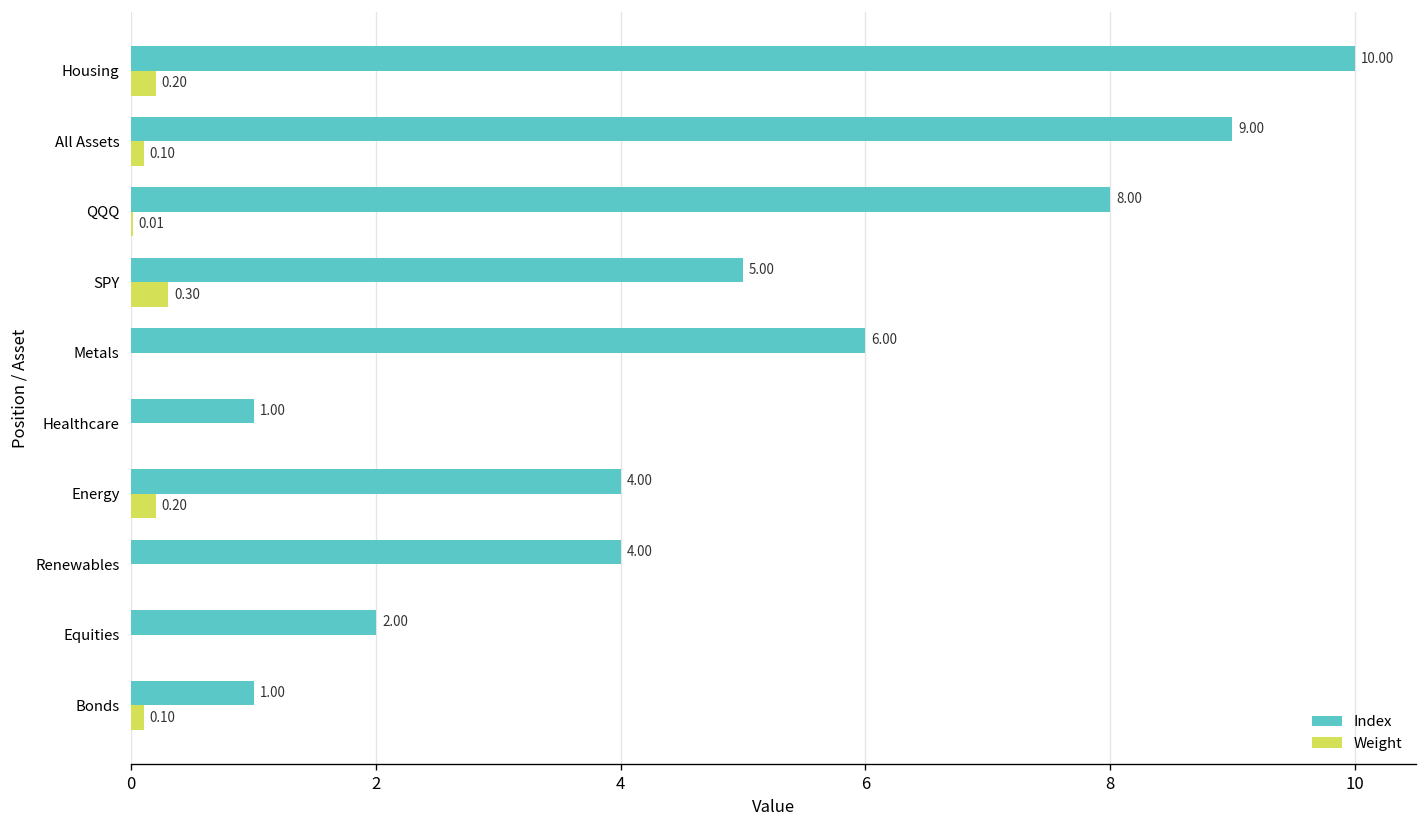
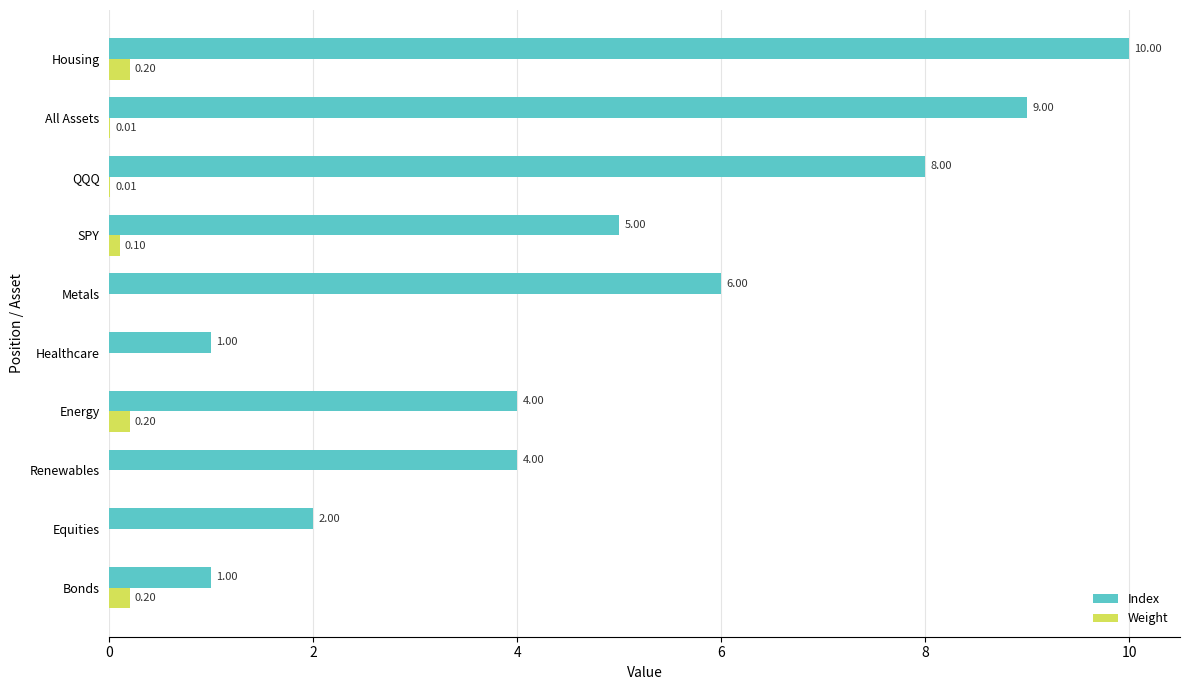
Weight, All Assets: 0.10 -> 0.01
Weight, SPY: 0.30 -> 0.10
Weight, Bonds: 0.10 -> 0.20
